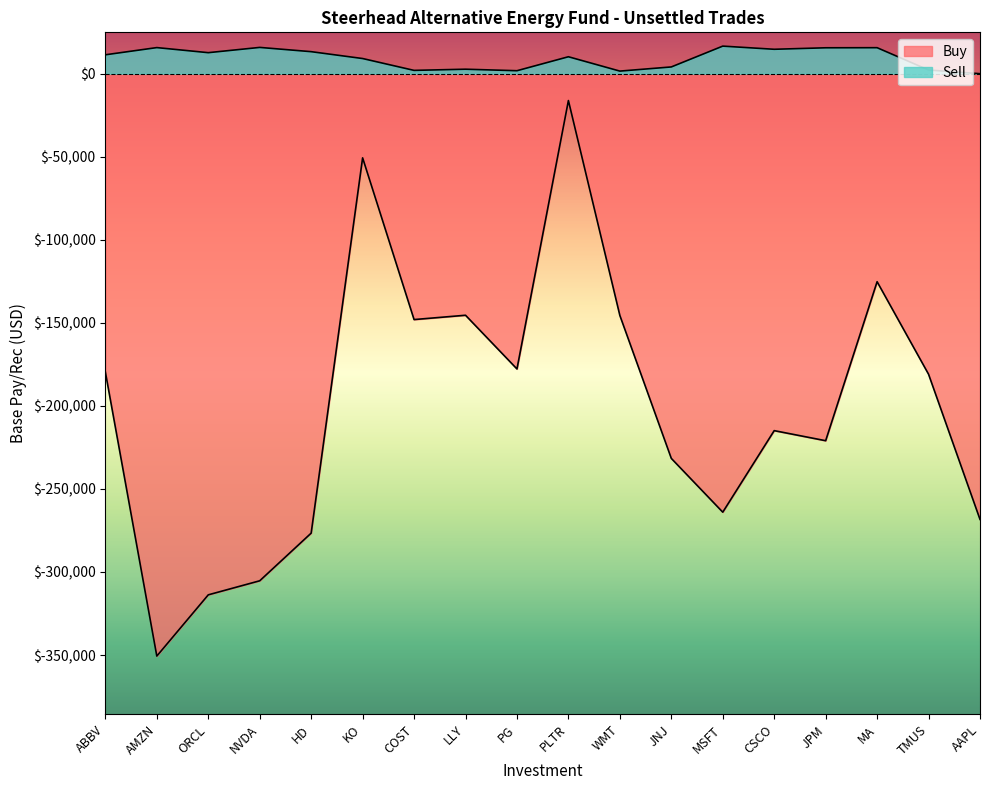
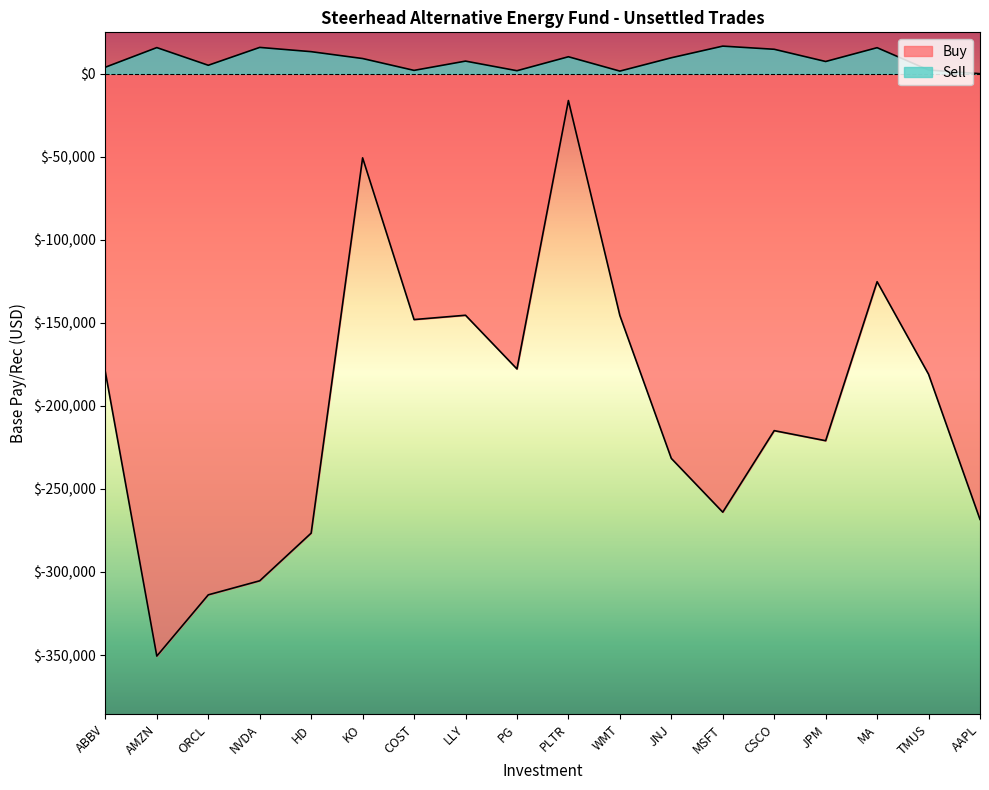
Sell, ABBV: $11,000 -> $4,000
Sell, ORCL: $13,000 -> $5,000
Sell, LLY: $3,000 -> $8,000
Sell, JNJ: $4,000 -> $10,000
Sell, JPM: $16,000 -> $7,000
